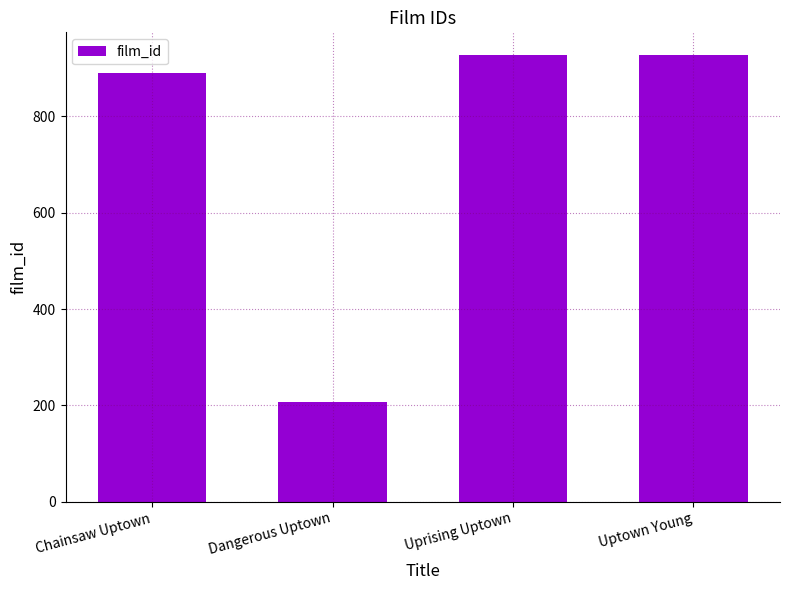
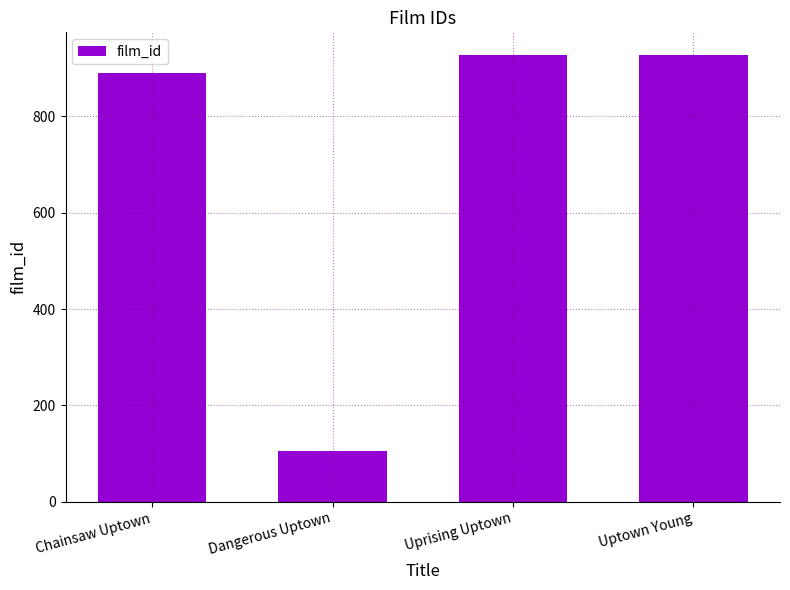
Dangerous Uptown: 210 -> 110
